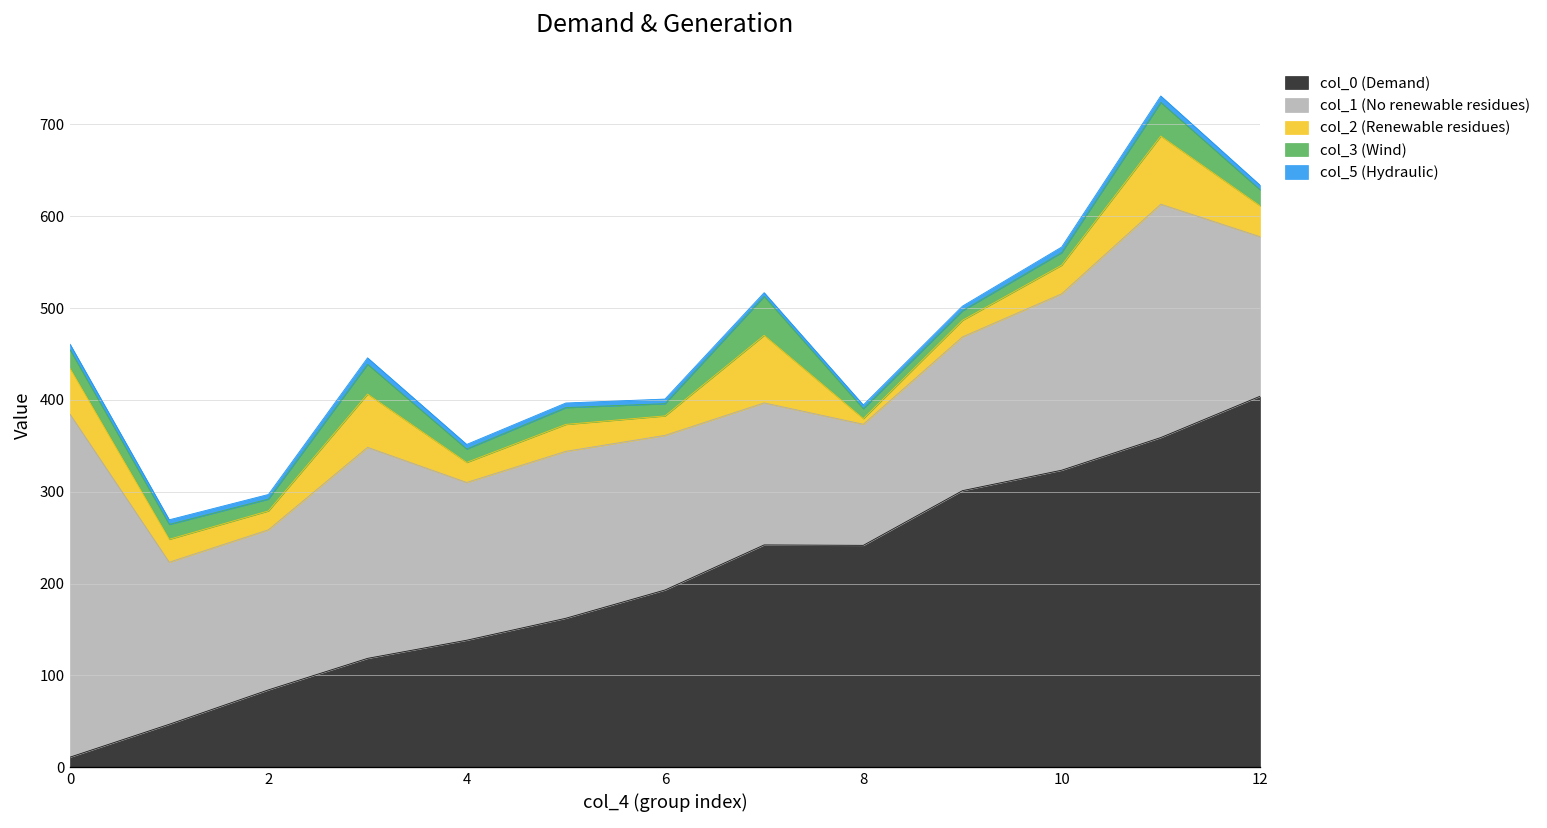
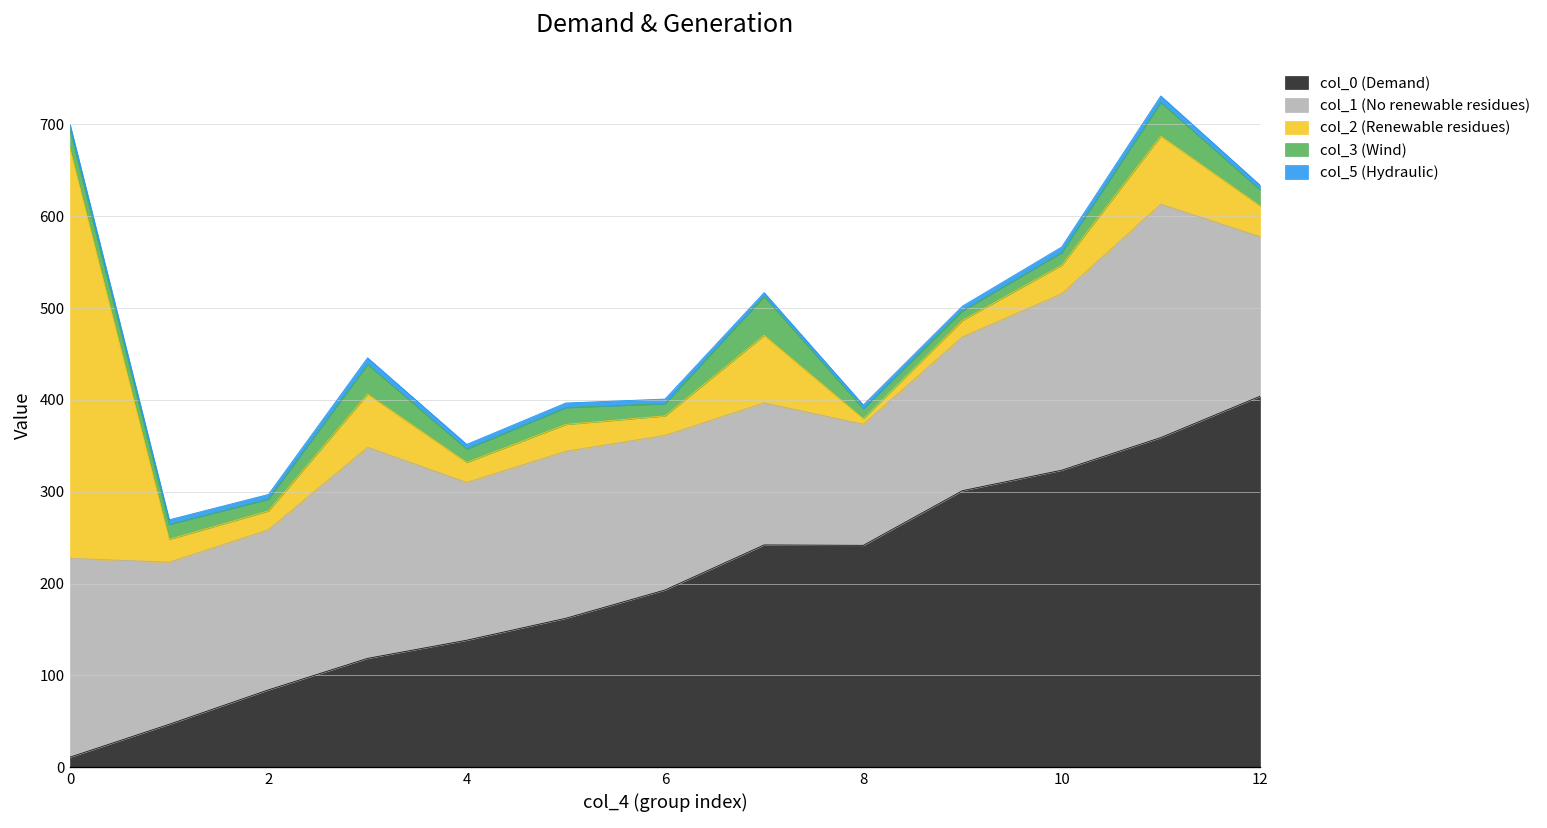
col_1 (No renewable residues), 0: 370 -> 220
col_2 (Renewable residues), 0: 50 -> 450
